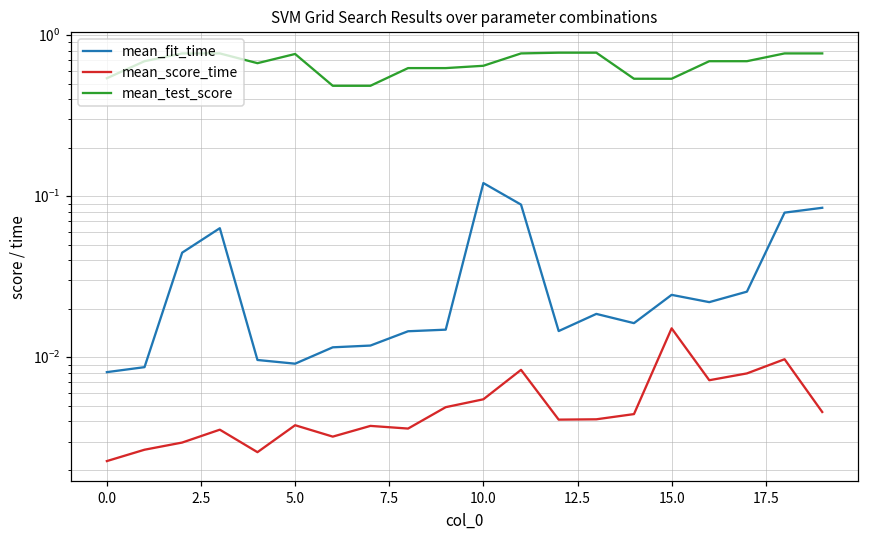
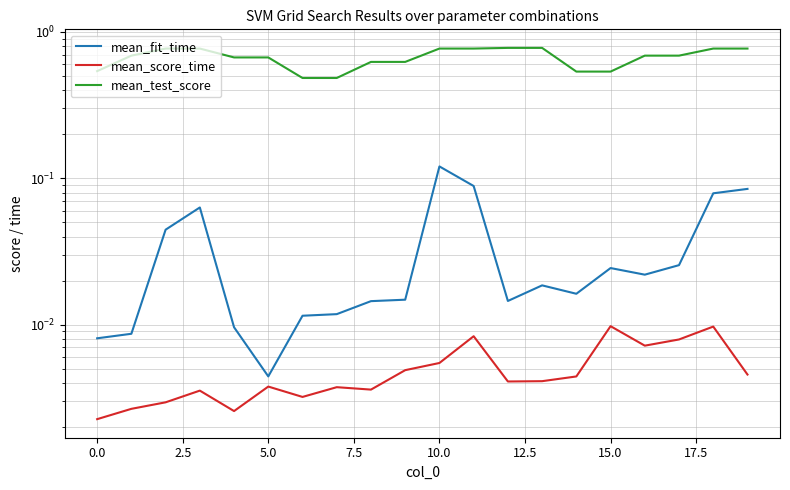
mean_fit_time, 5.0: 0.009 -> 0.0044
mean_test_score, 5.0: 0.8 -> 0.7
mean_test_score, 10.0: 0.6 -> 0.8
mean_score_time, 15.0: 0.015 -> 0.010
